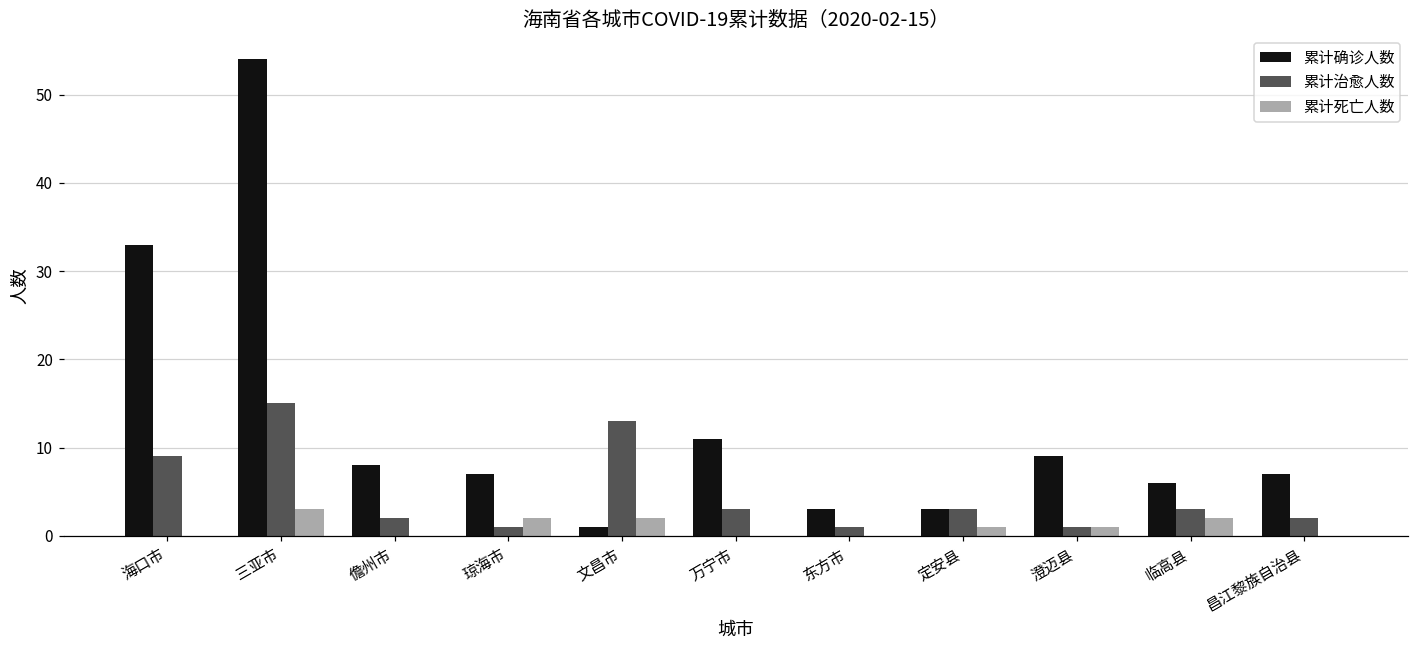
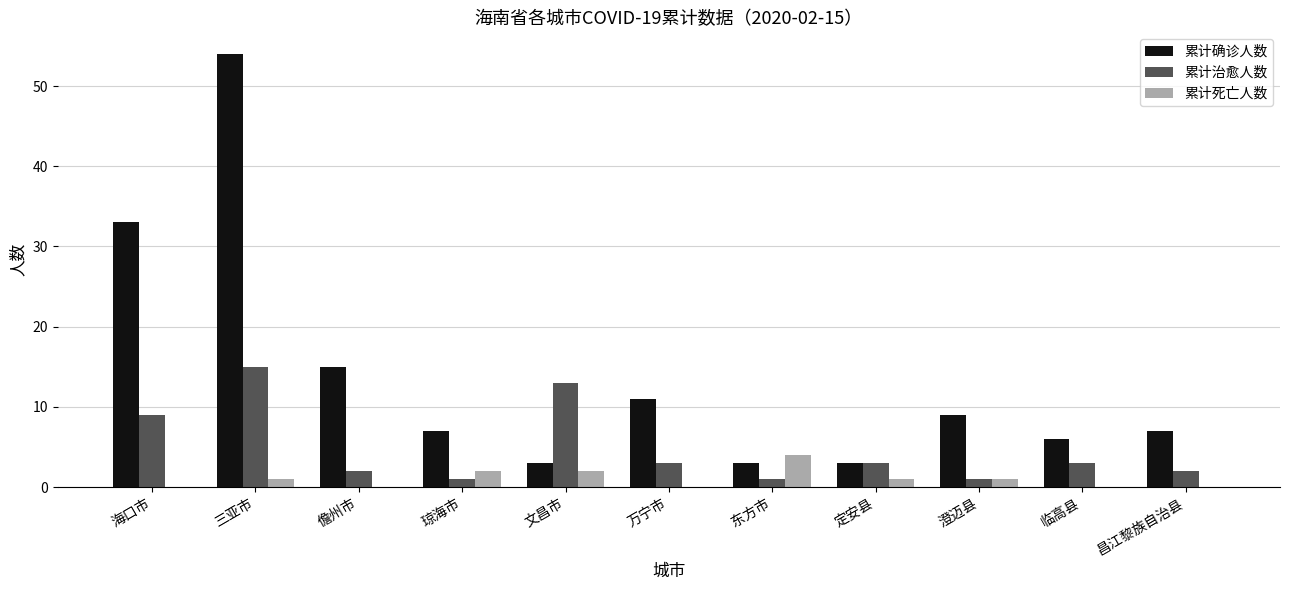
累计死亡人数, 三亚市: 3 -> 1
累计确诊人数, 儋州市: 8 -> 15
累计确诊人数, 文昌市: 1 -> 3
累计死亡人数, 东方市: 0 -> 4
累计死亡人数, 临高县: 2 -> 0
